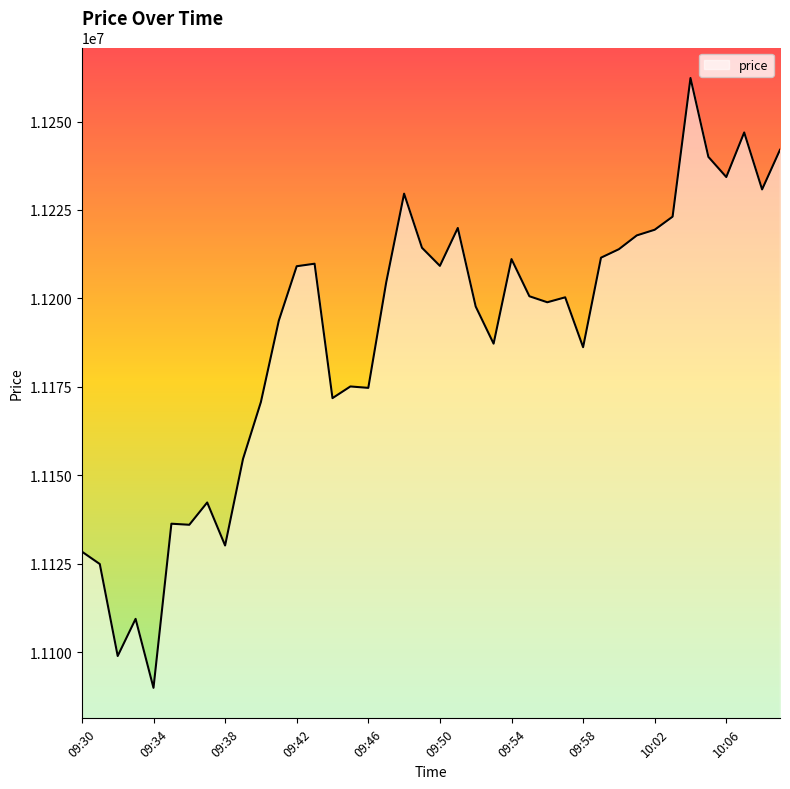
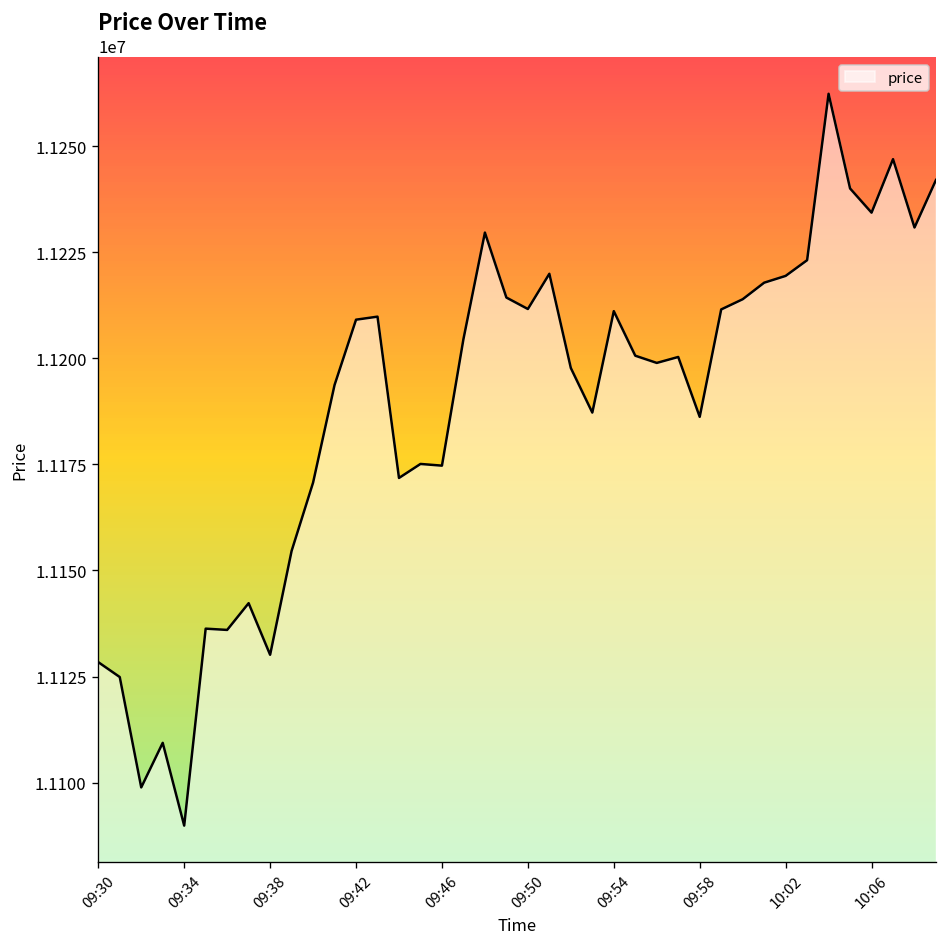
09:50: 11209000 -> 11212000
